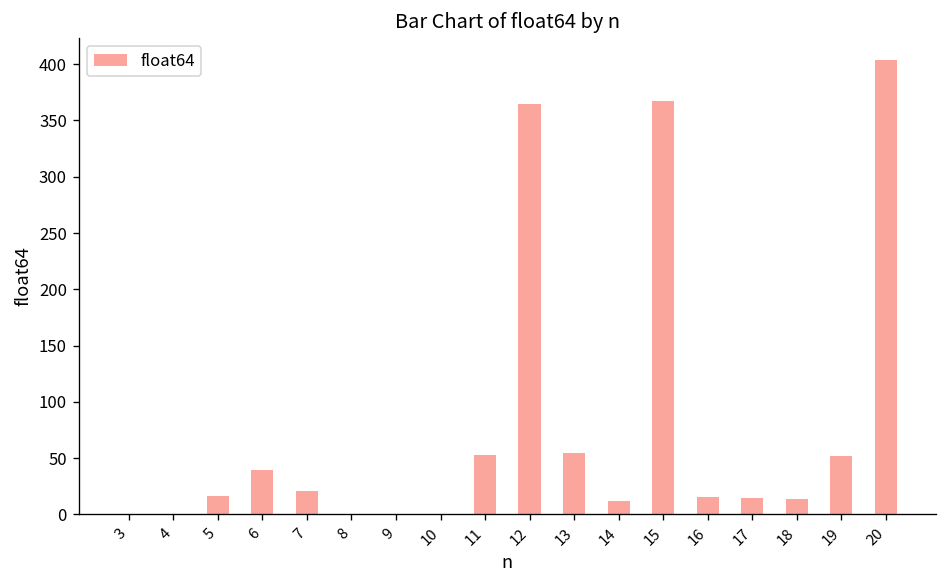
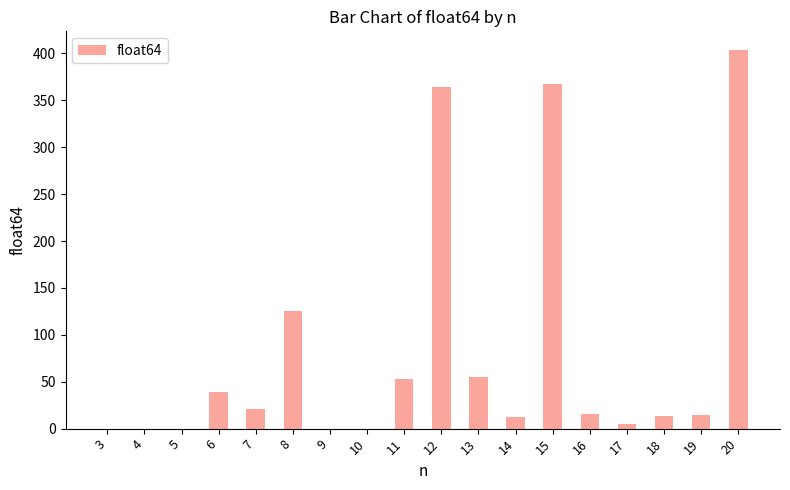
5: 20 -> 0
8: 0 -> 130
17: 10 -> 0
19: 50 -> 10
